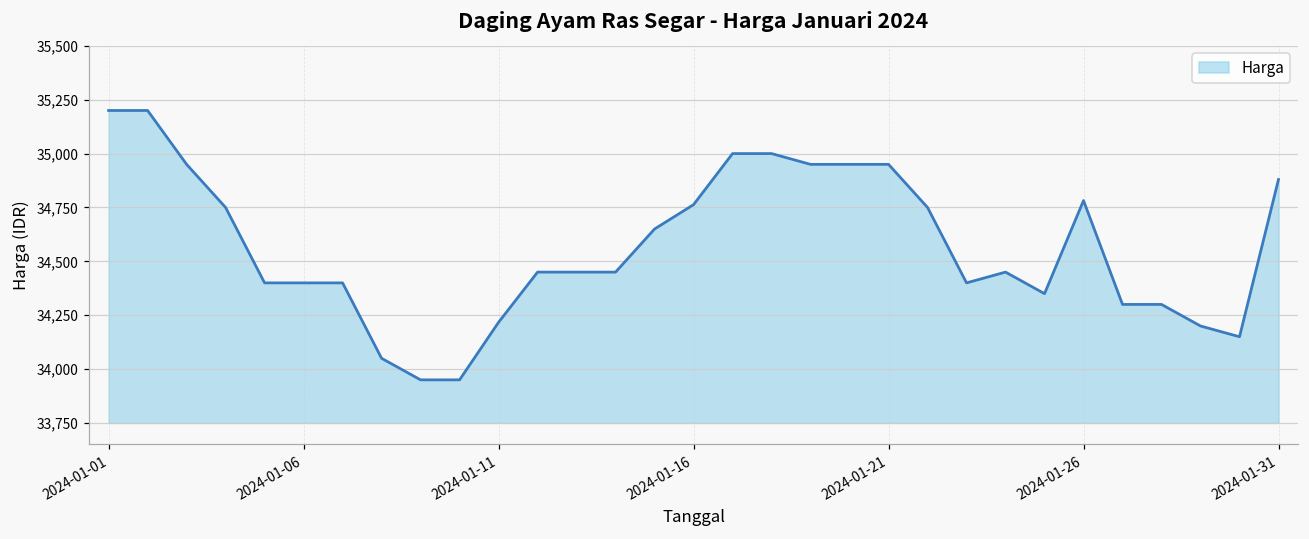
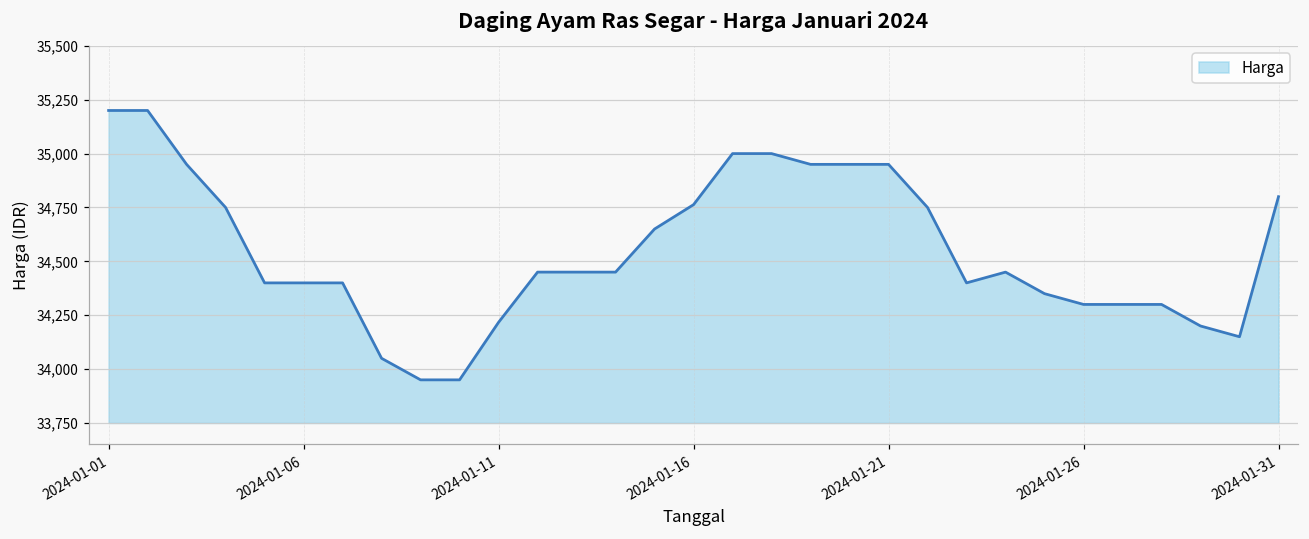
2024-01-26: 34,780 -> 34,300
2024-01-31: 34,880 -> 34,800
